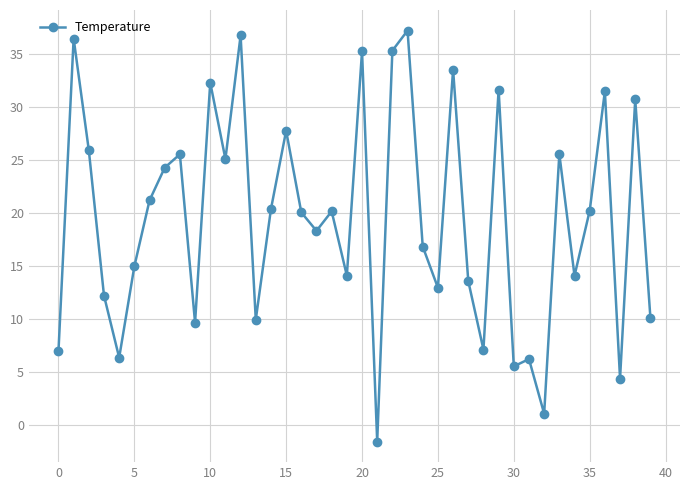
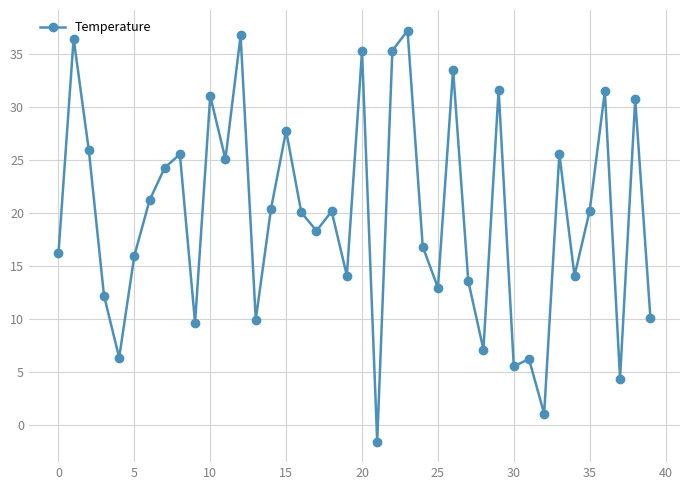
0: 7.0 -> 16.2
5: 15.0 -> 16.0
10: 32.3 -> 31.1
